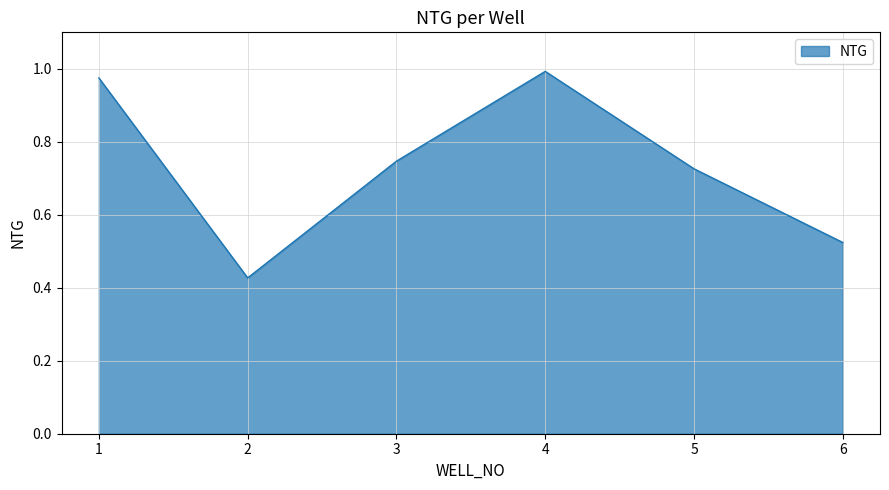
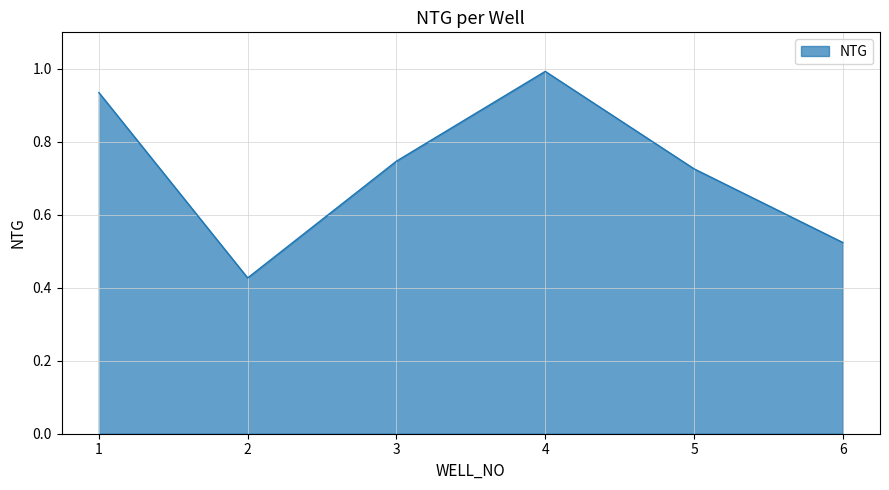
1: 0.98 -> 0.94
